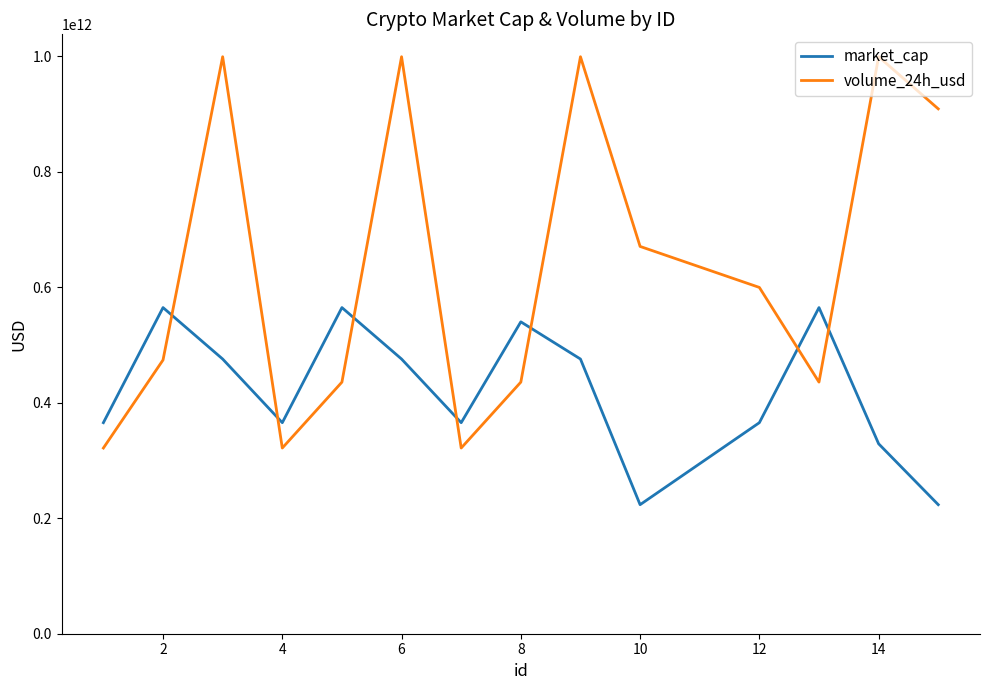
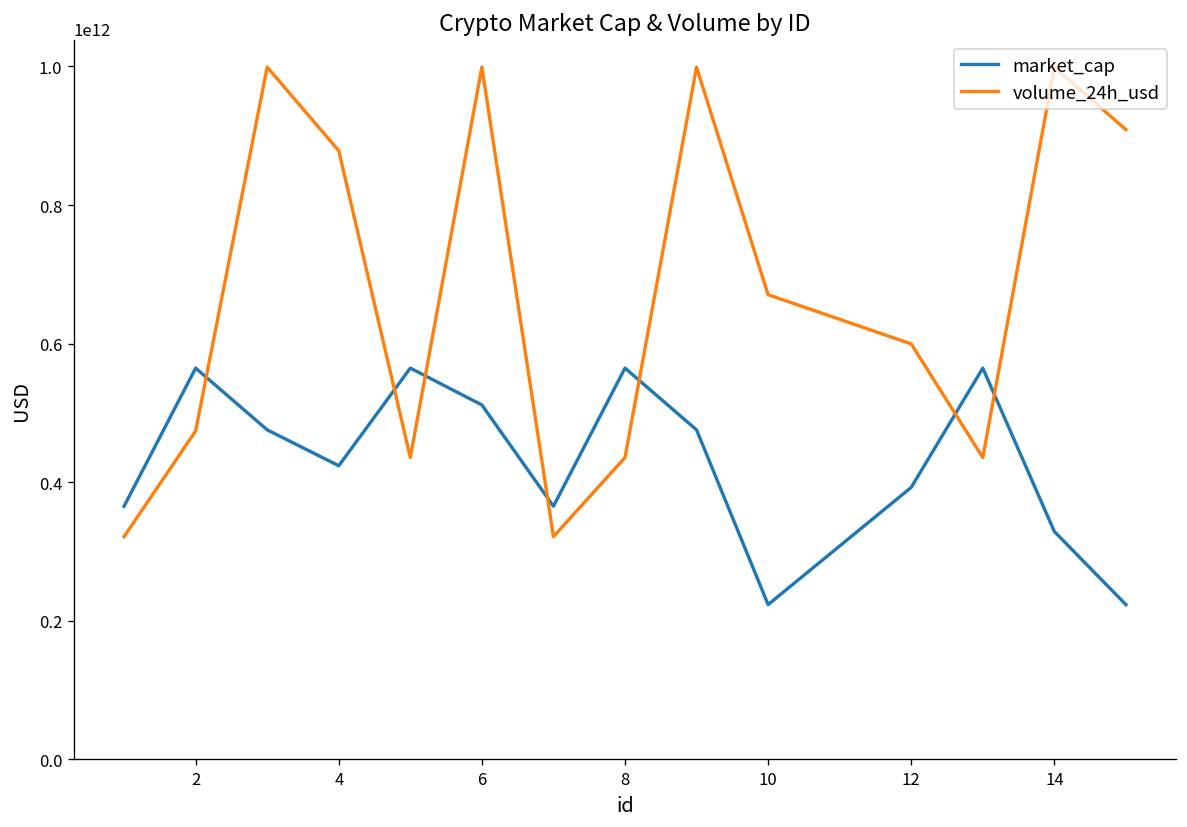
market_cap, 4: 370000000000 -> 420000000000
volume_24h_usd, 4: 320000000000 -> 880000000000
market_cap, 6: 480000000000 -> 510000000000
market_cap, 8: 540000000000 -> 560000000000
market_cap, 12: 370000000000 -> 390000000000
